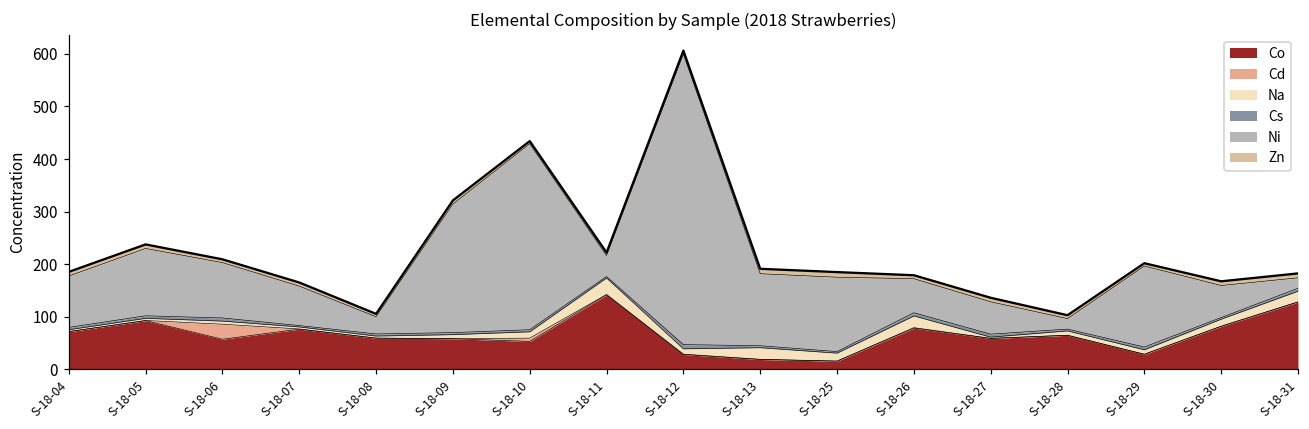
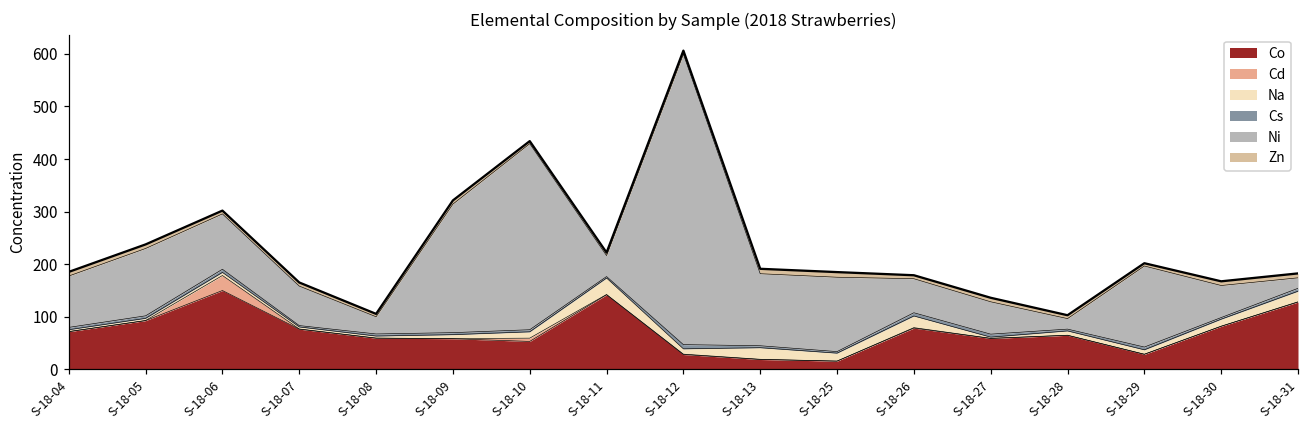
Co, S-18-06: 60 -> 150
